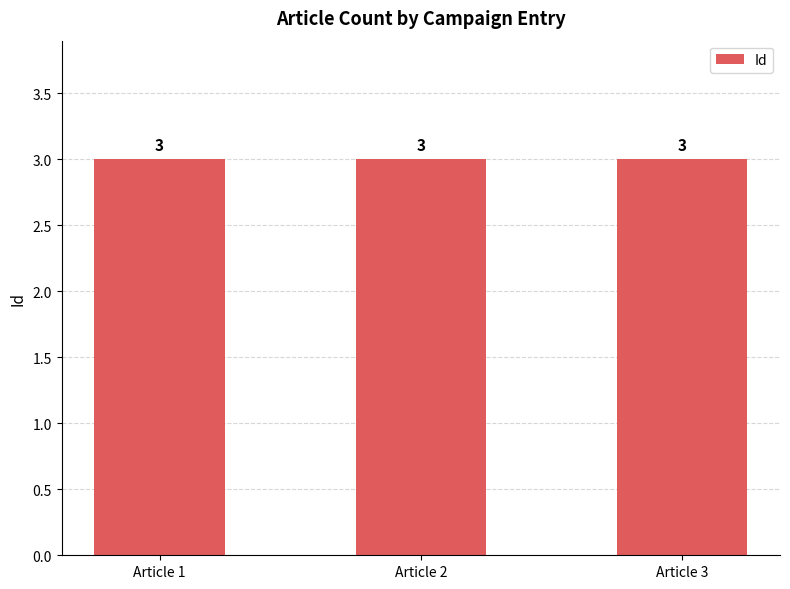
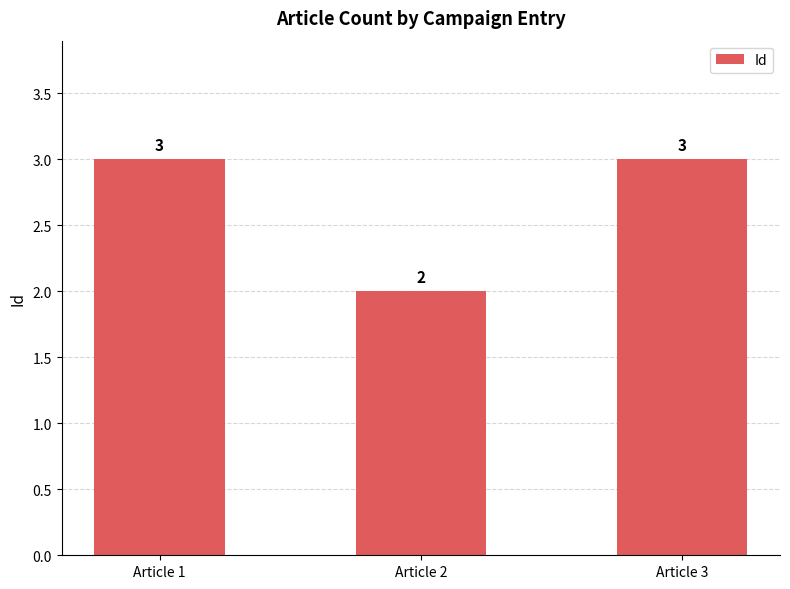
Article 2: 3 -> 2
